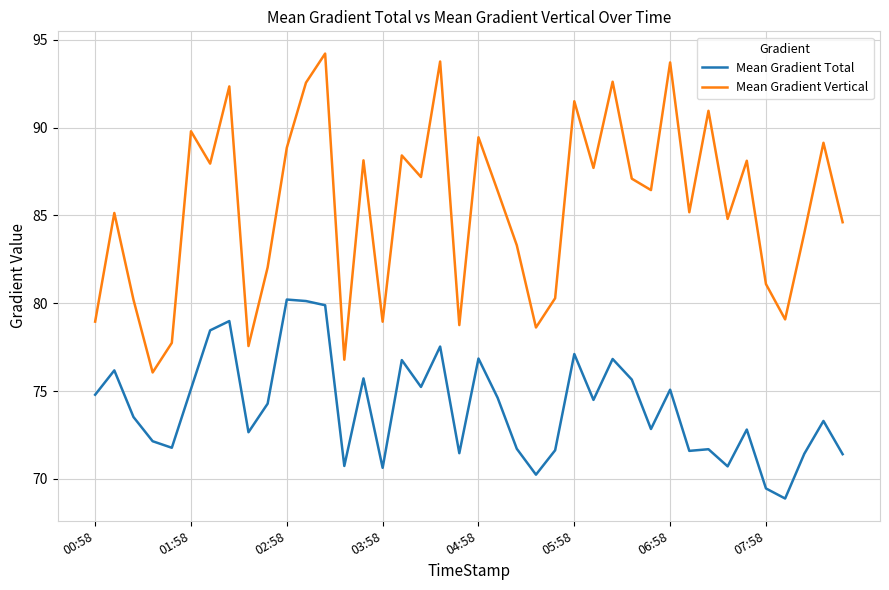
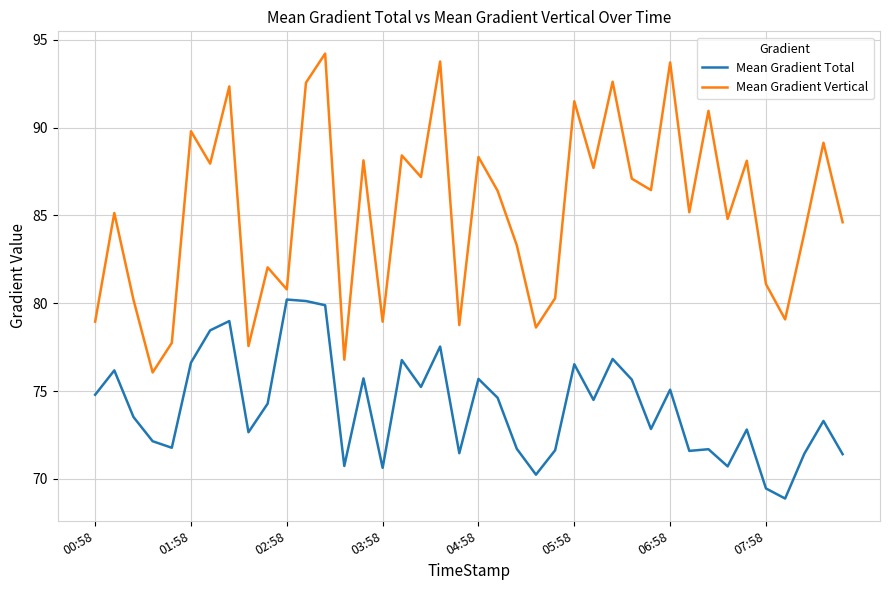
Mean Gradient Total, 01:58: 75.1 -> 76.6
Mean Gradient Vertical, 02:58: 88.9 -> 80.8
Mean Gradient Total, 04:58: 76.9 -> 75.7
Mean Gradient Vertical, 04:58: 89.5 -> 88.3
Mean Gradient Total, 05:58: 77.1 -> 76.5
